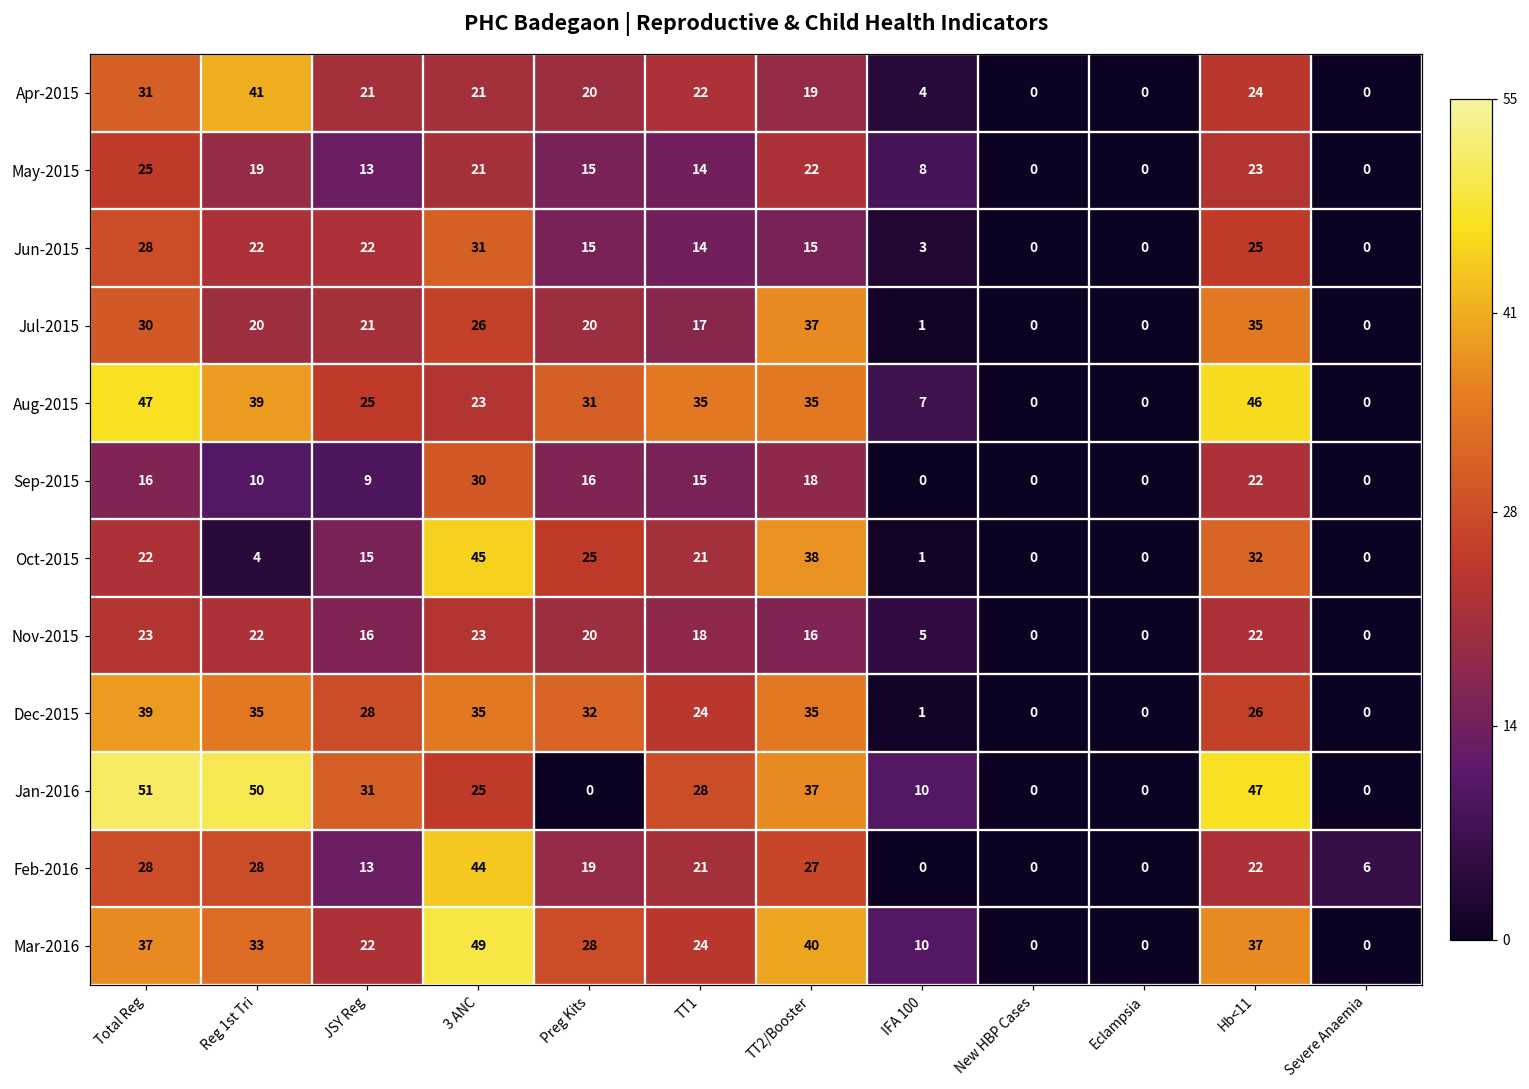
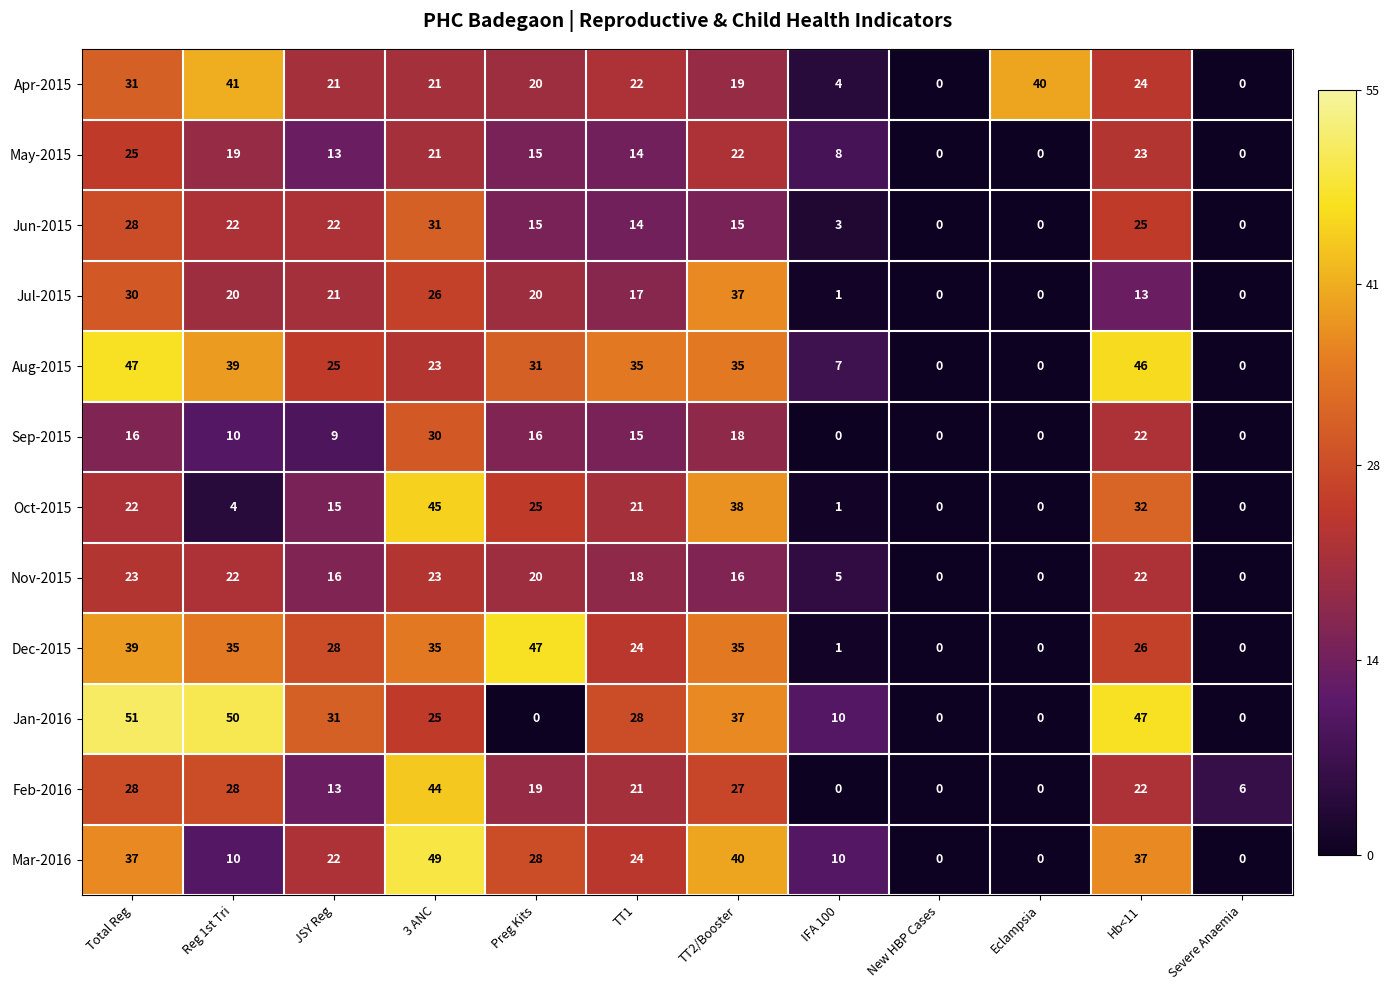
Apr-2015, Eclampsia: 0 -> 40
Jul-2015, Hb<11: 35 -> 13
Dec-2015, Preg Kits: 32 -> 47
Mar-2016, Reg 1st Tri: 33 -> 10
